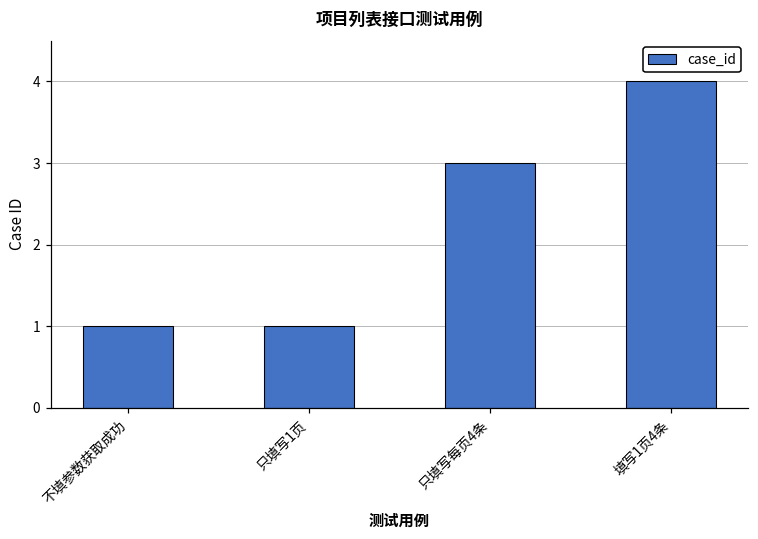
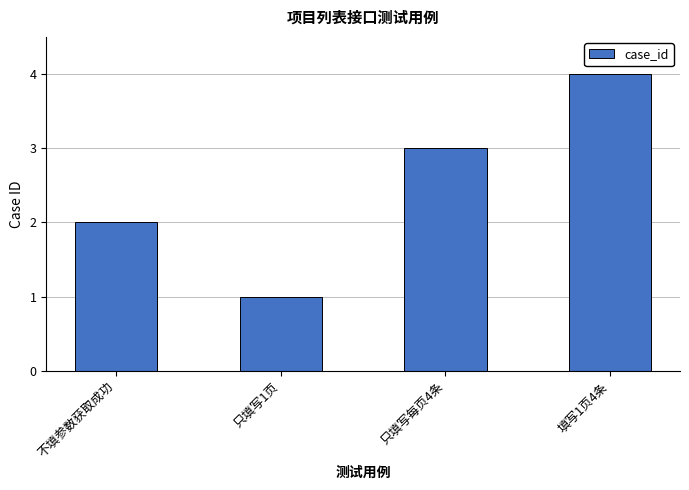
不填参数获取成功: 1 -> 2
